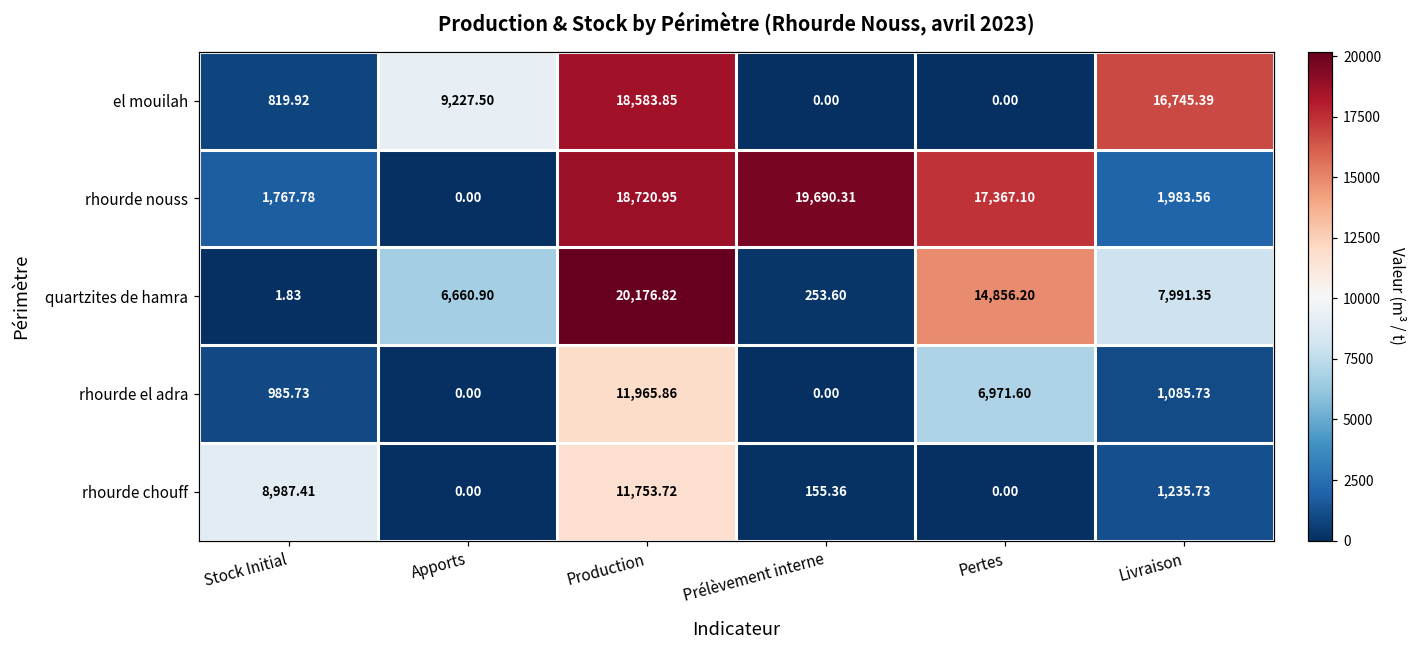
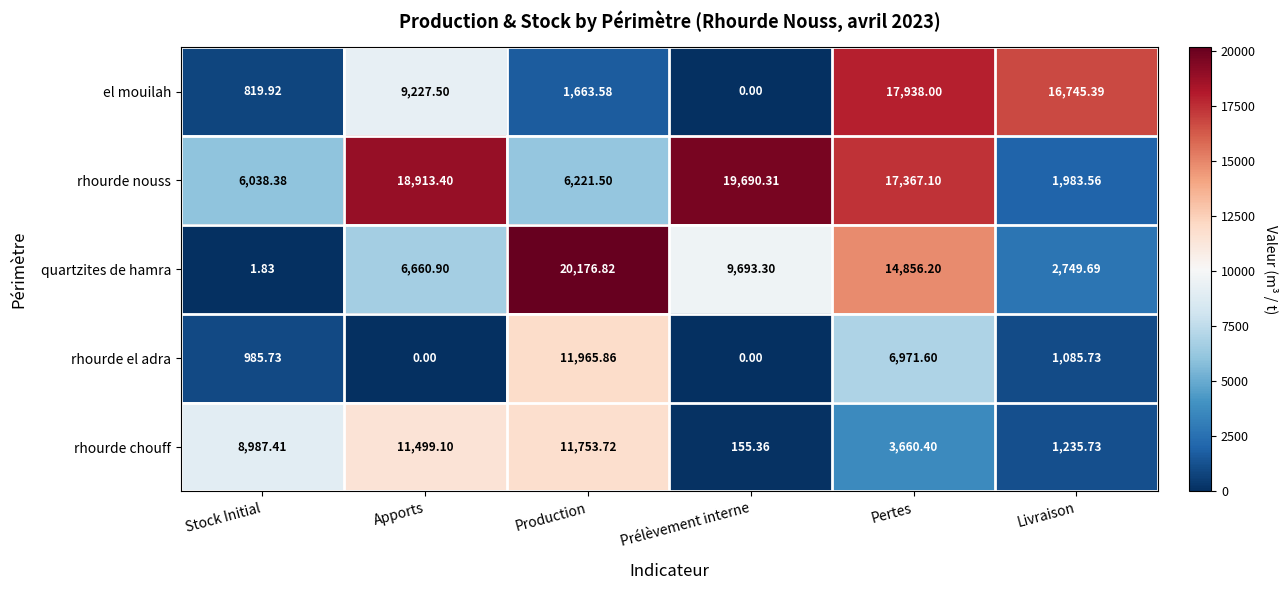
el mouilah, Production: 18,583.85 -> 1,663.58
el mouilah, Pertes: 0.00 -> 17,938.00
rhourde nouss, Stock Initial: 1,767.78 -> 6,038.38
rhourde nouss, Apports: 0.00 -> 18,913.40
rhourde nouss, Production: 18,720.95 -> 6,221.50
quartzites de hamra, Prélèvement interne: 253.60 -> 9,693.30
quartzites de hamra, Livraison: 7,991.35 -> 2,749.69
rhourde chouff, Apports: 0.00 -> 11,499.10
rhourde chouff, Pertes: 0.00 -> 3,660.40
